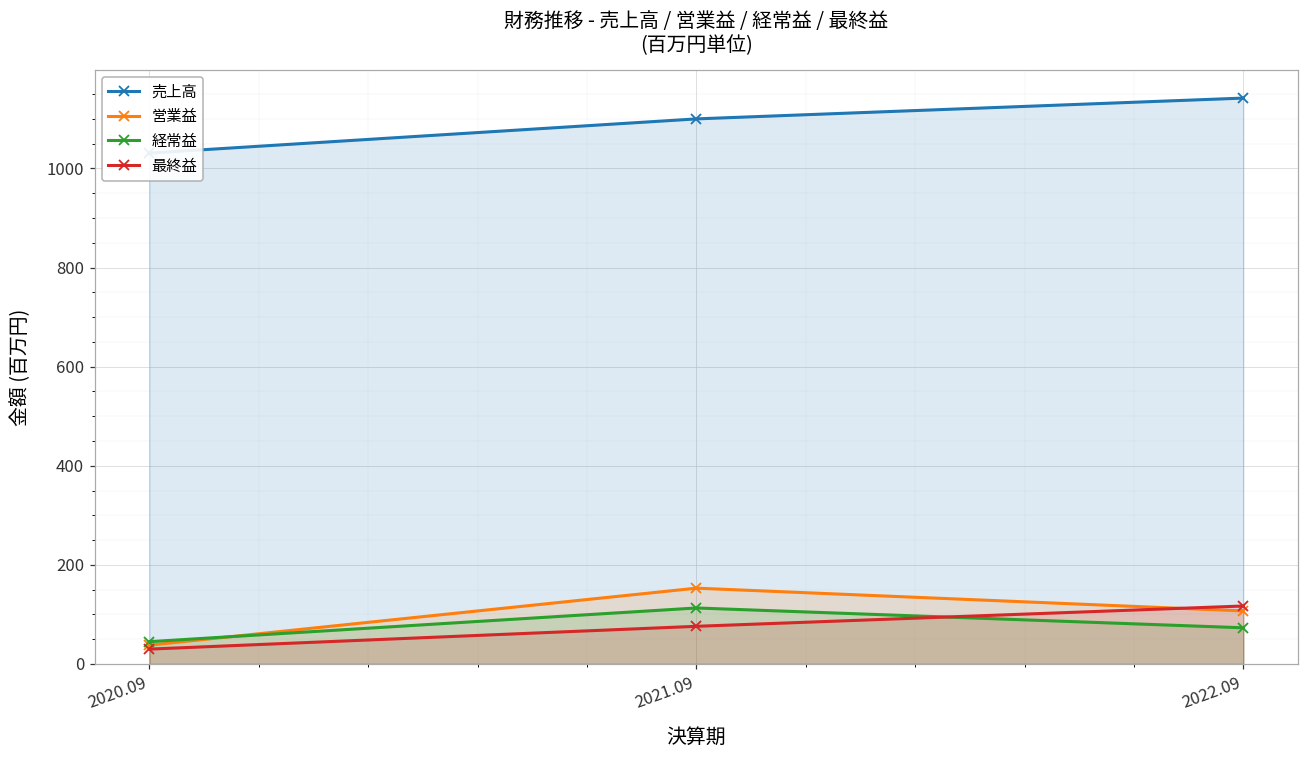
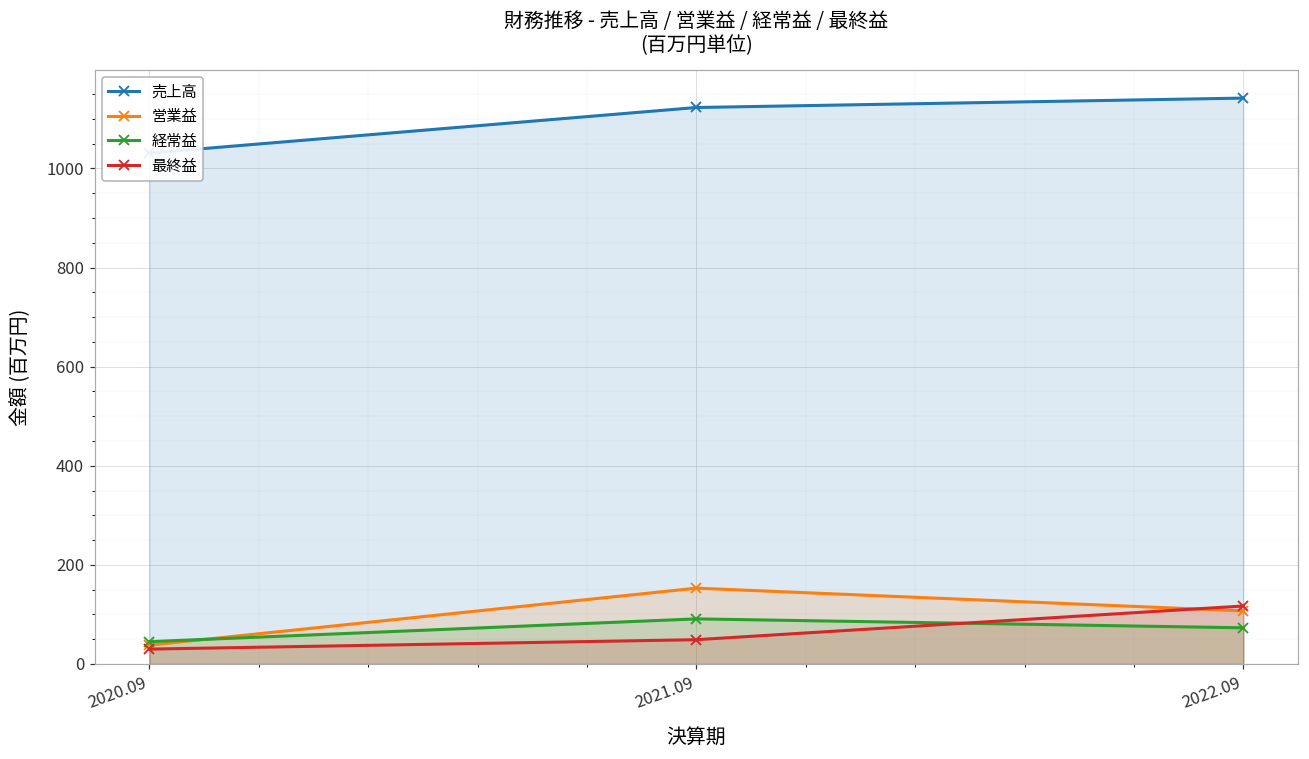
売上高, 2021.09: 1100 -> 1120
経常益, 2021.09: 110 -> 90
最終益, 2021.09: 80 -> 50
